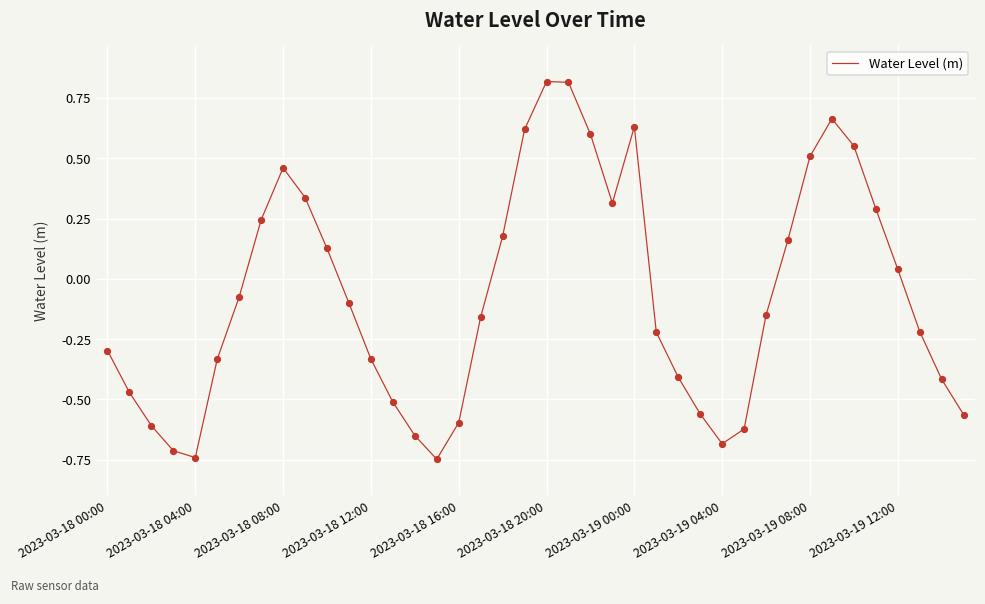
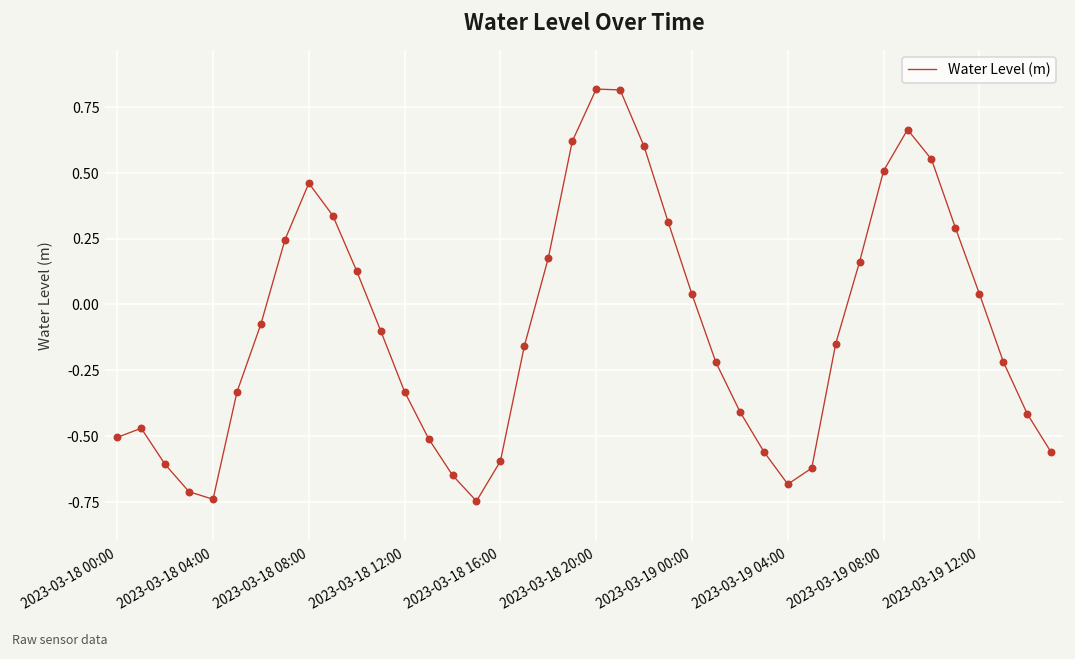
2023-03-18 00:00: -0.30 -> -0.51
2023-03-19 00:00: 0.63 -> 0.04
